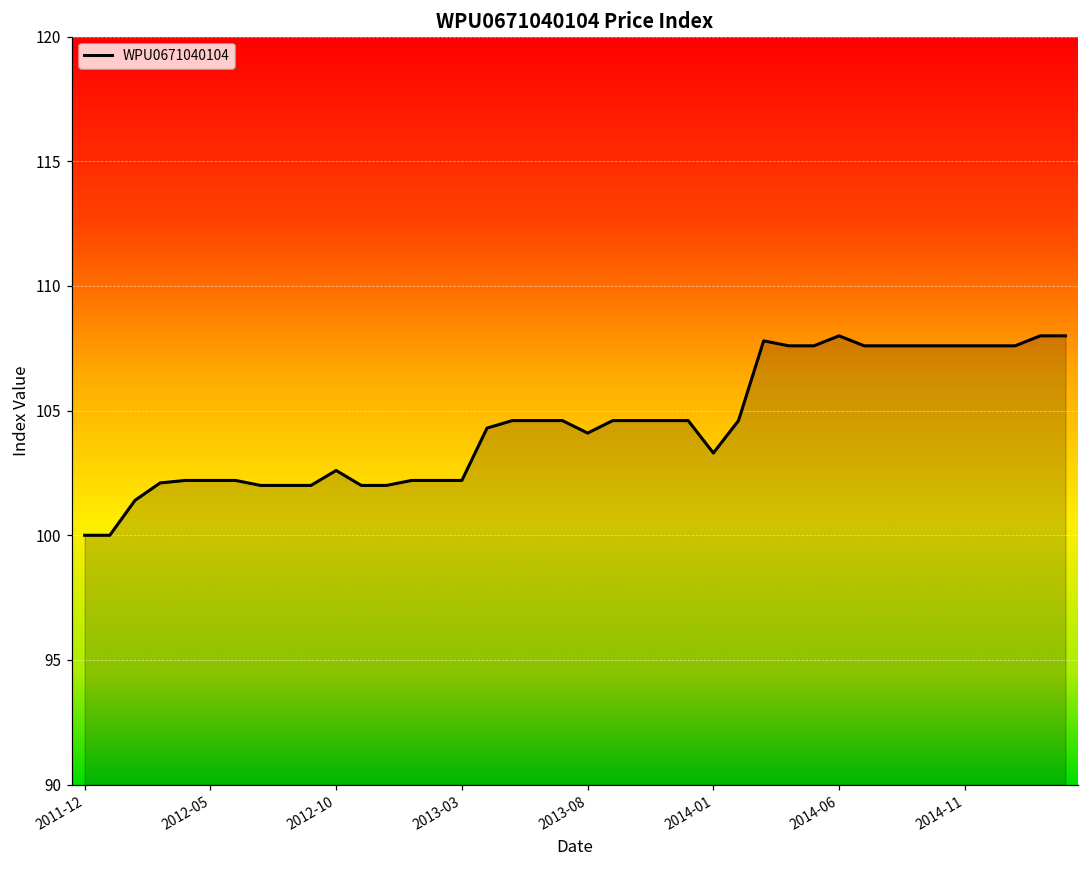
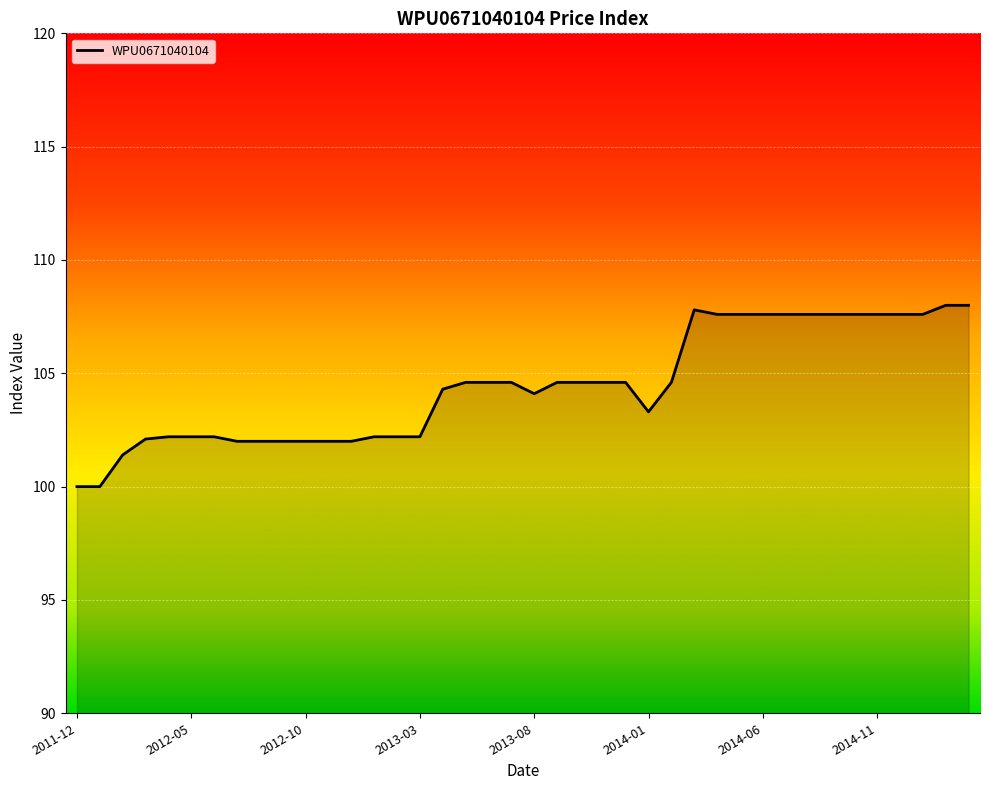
2012-10: 102.6 -> 102.0
2014-06: 108.0 -> 107.6
